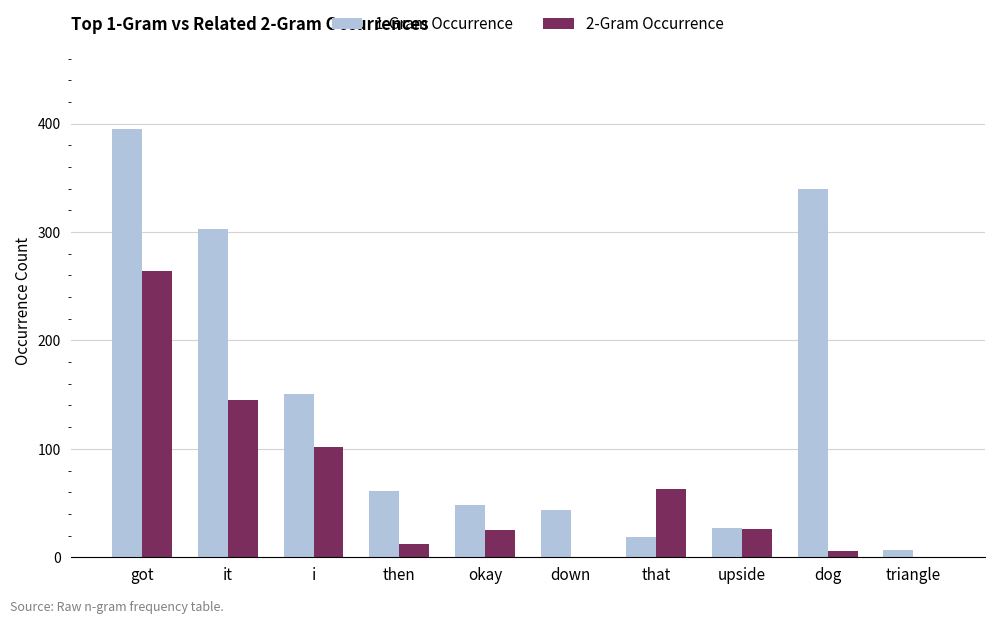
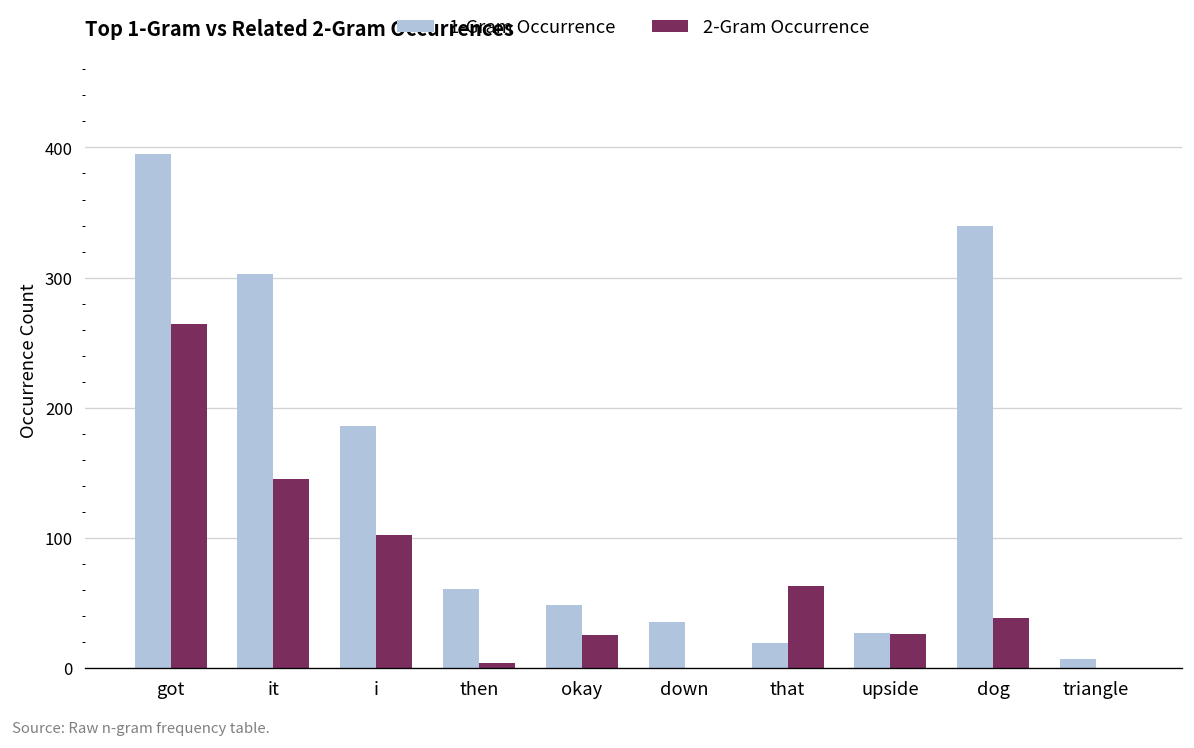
1-Gram Occurrence, i: 151 -> 186
2-Gram Occurrence, then: 12 -> 4
1-Gram Occurrence, down: 44 -> 35
2-Gram Occurrence, dog: 6 -> 38
